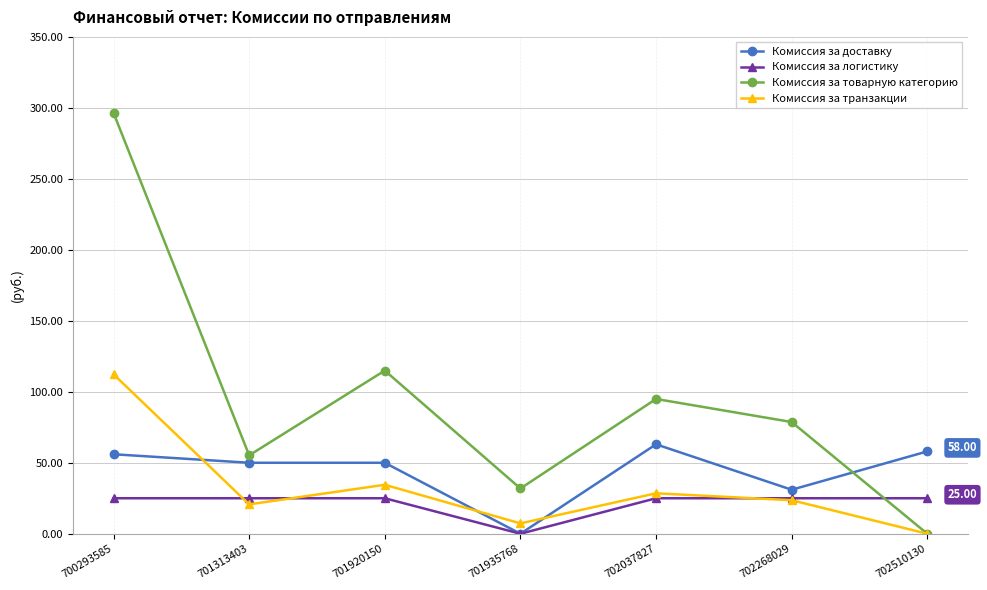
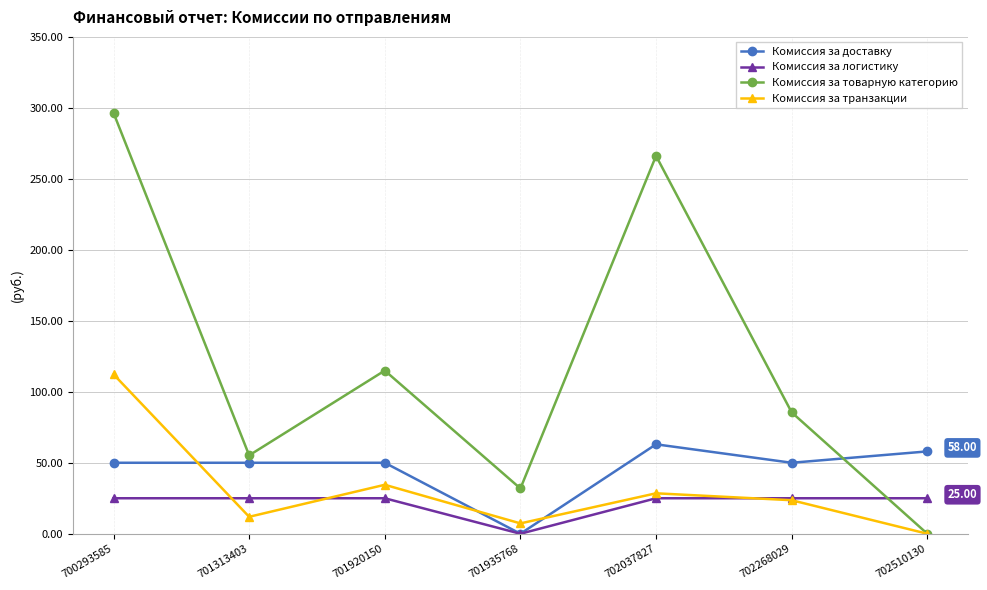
Комиссия за доставку, 700293585: 56 -> 50
Комиссия за транзакции, 701313403: 21 -> 12
Комиссия за товарную категорию, 702037827: 95 -> 266
Комиссия за доставку, 702268029: 31 -> 50
Комиссия за товарную категорию, 702268029: 79 -> 86
